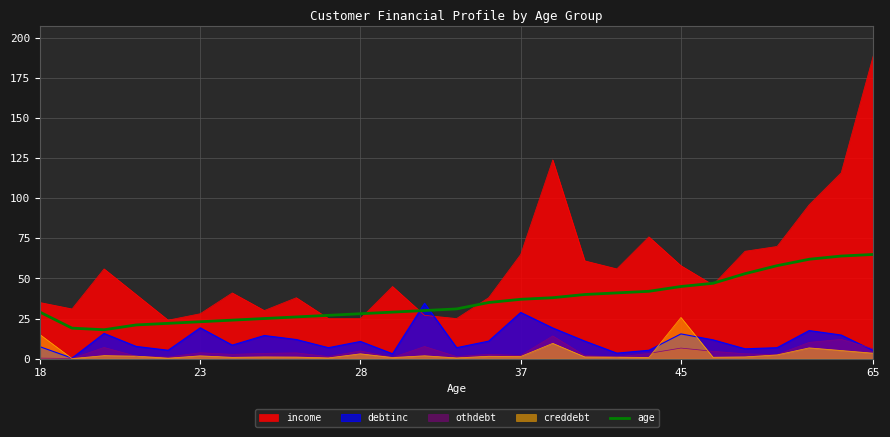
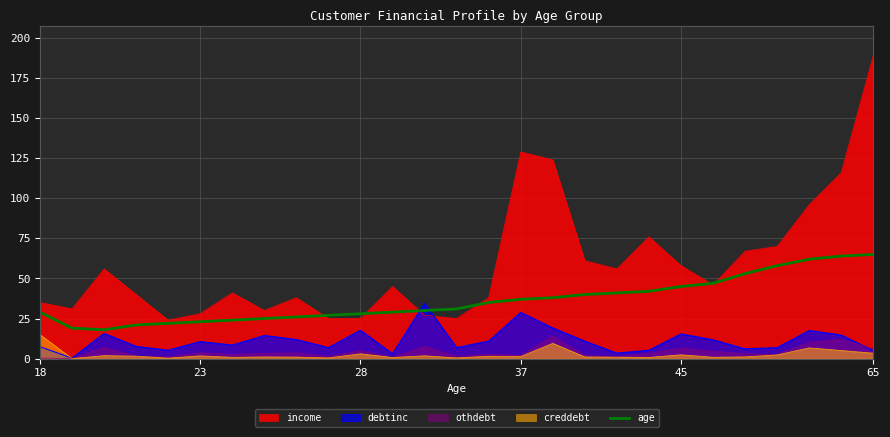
debtinc, 23: 19 -> 11
debtinc, 28: 11 -> 18
income, 37: 65 -> 129
creddebt, 45: 26 -> 2
